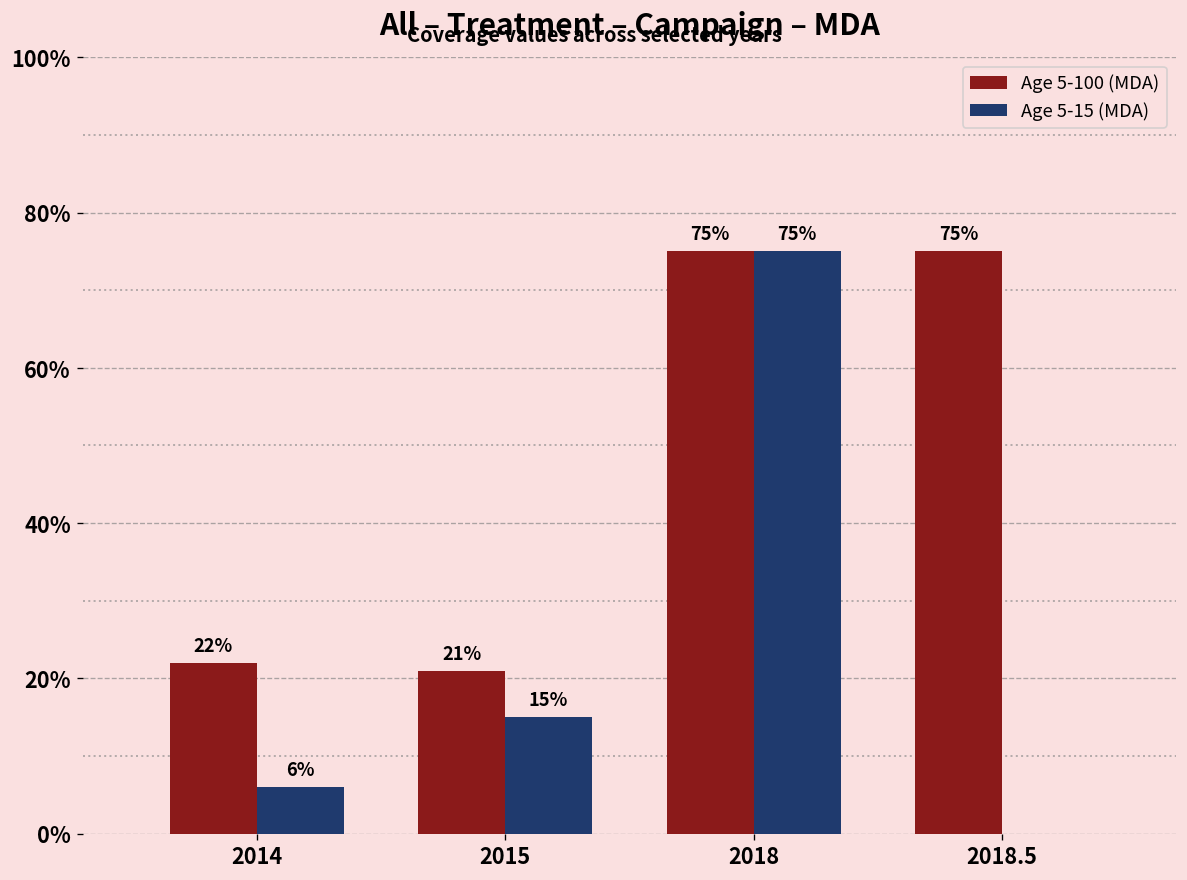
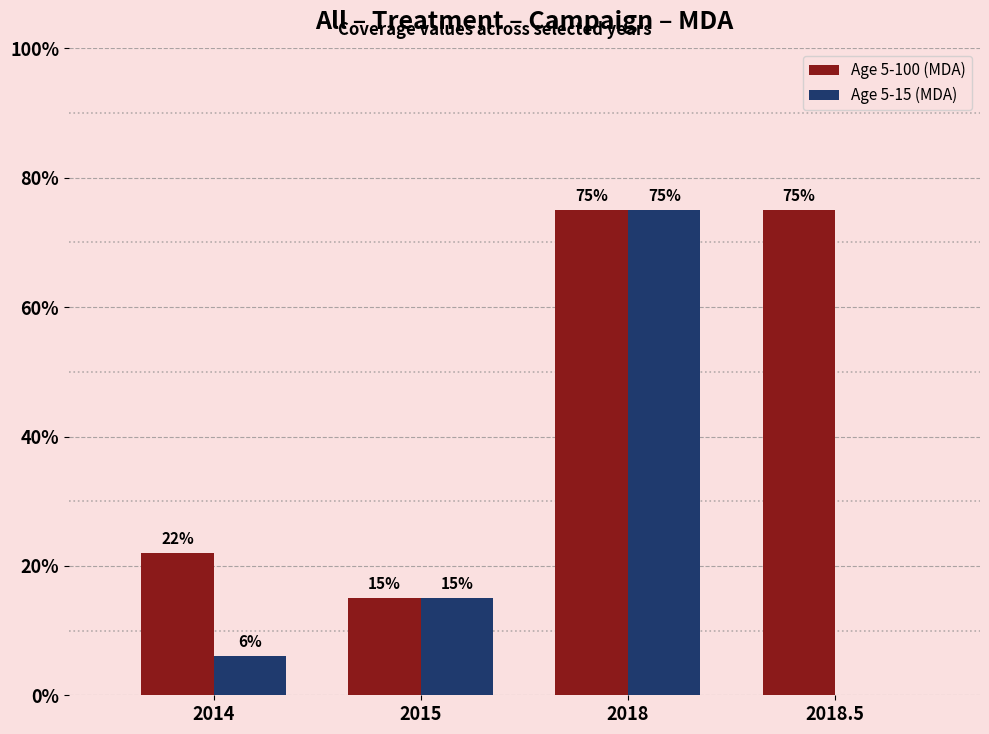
Age 5-100 (MDA), 2015: 21% -> 15%
